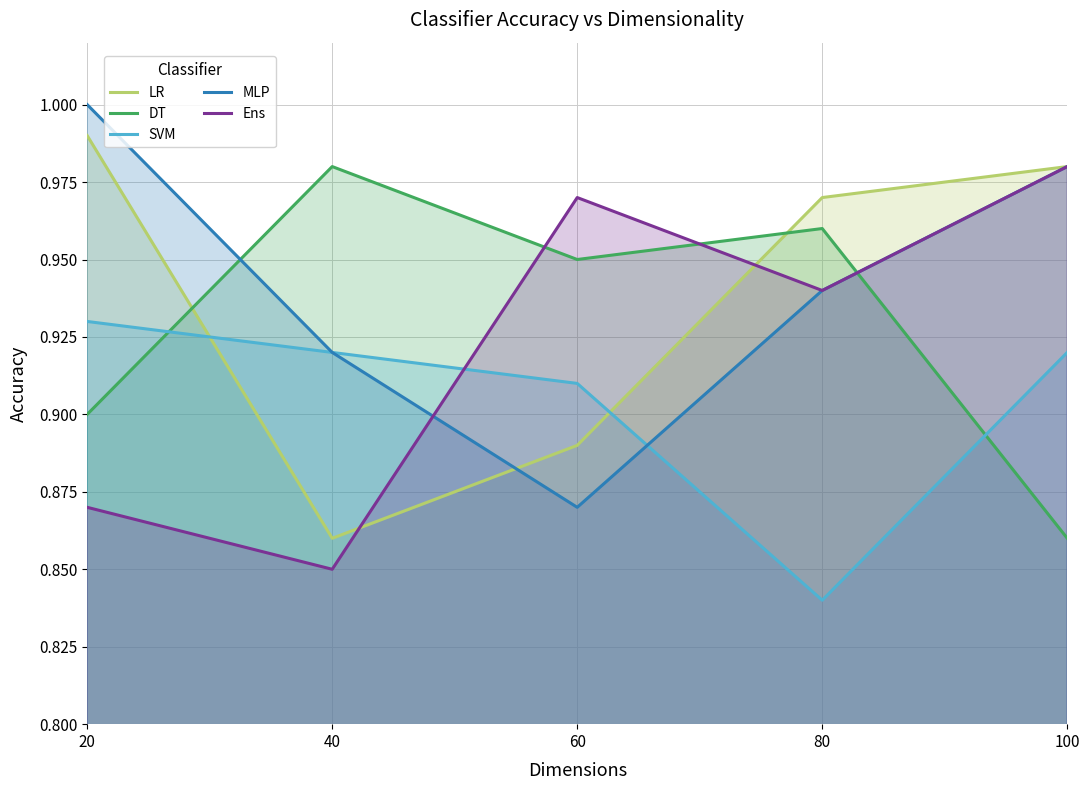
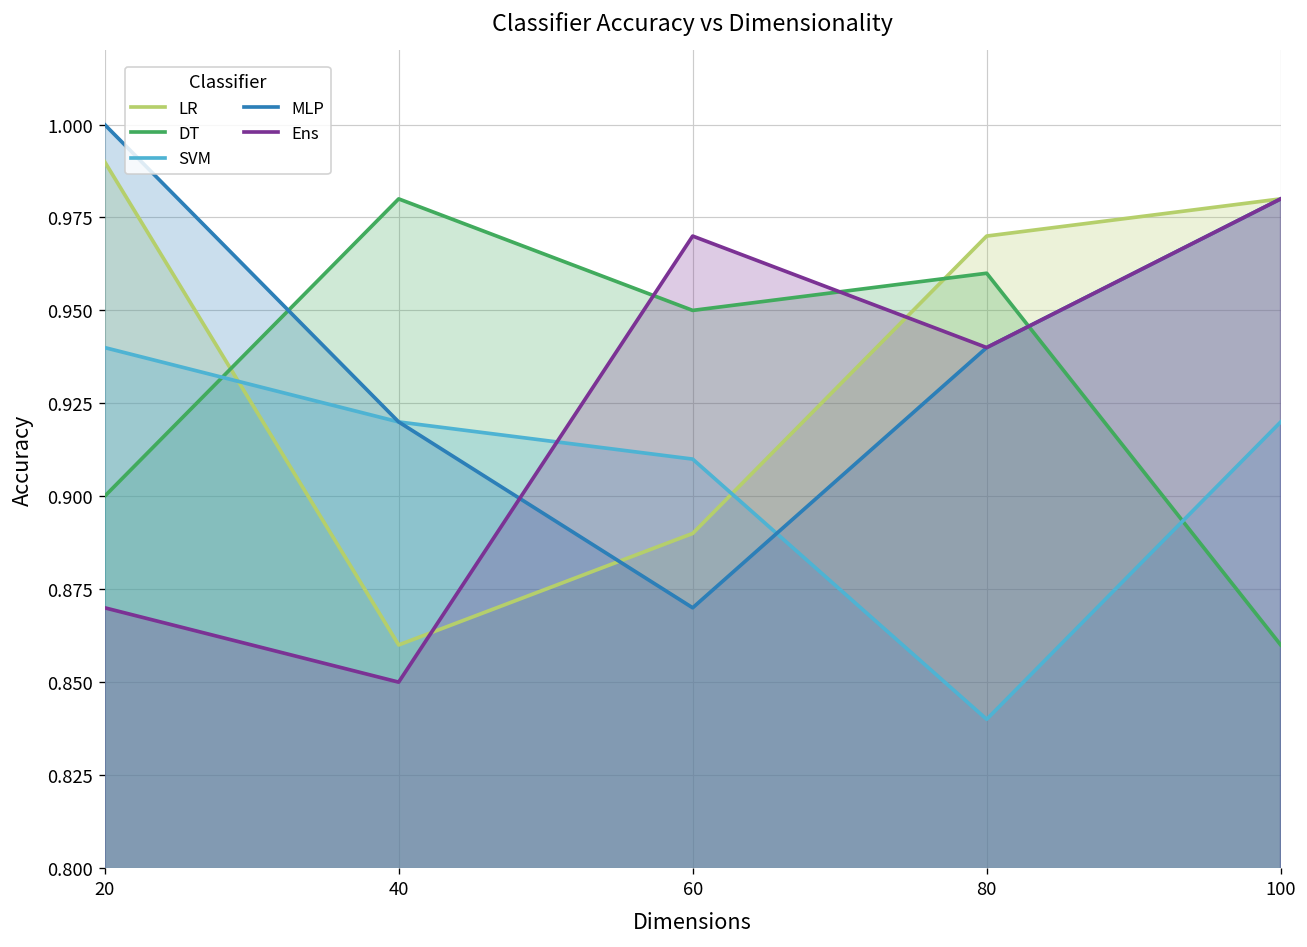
SVM, 20: 0.93 -> 0.94
